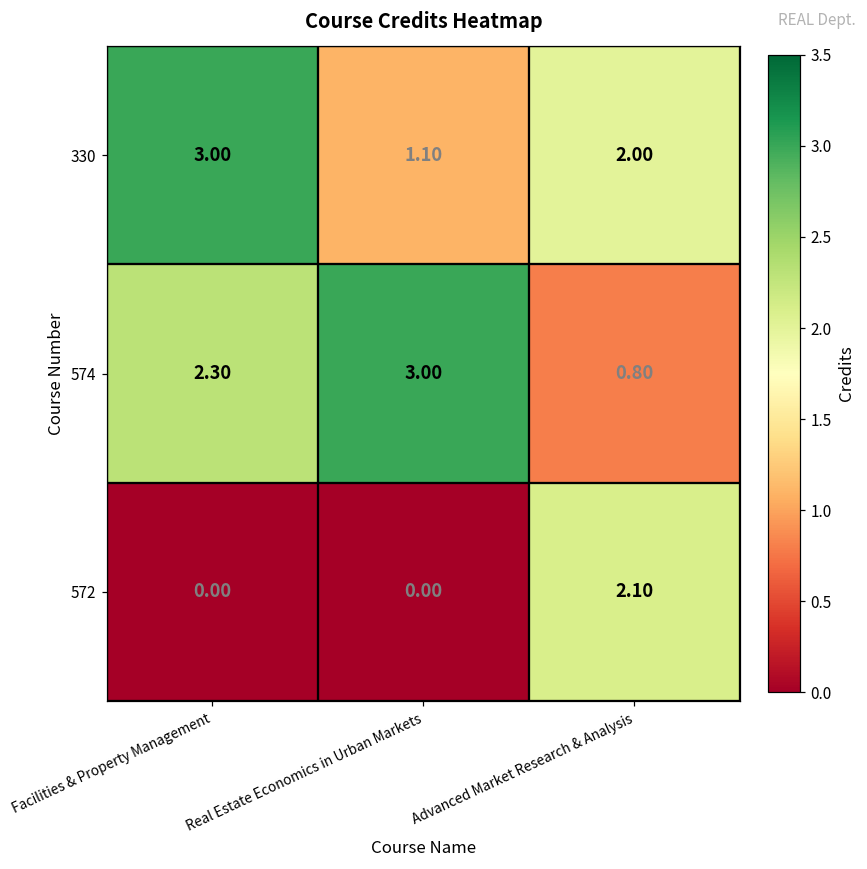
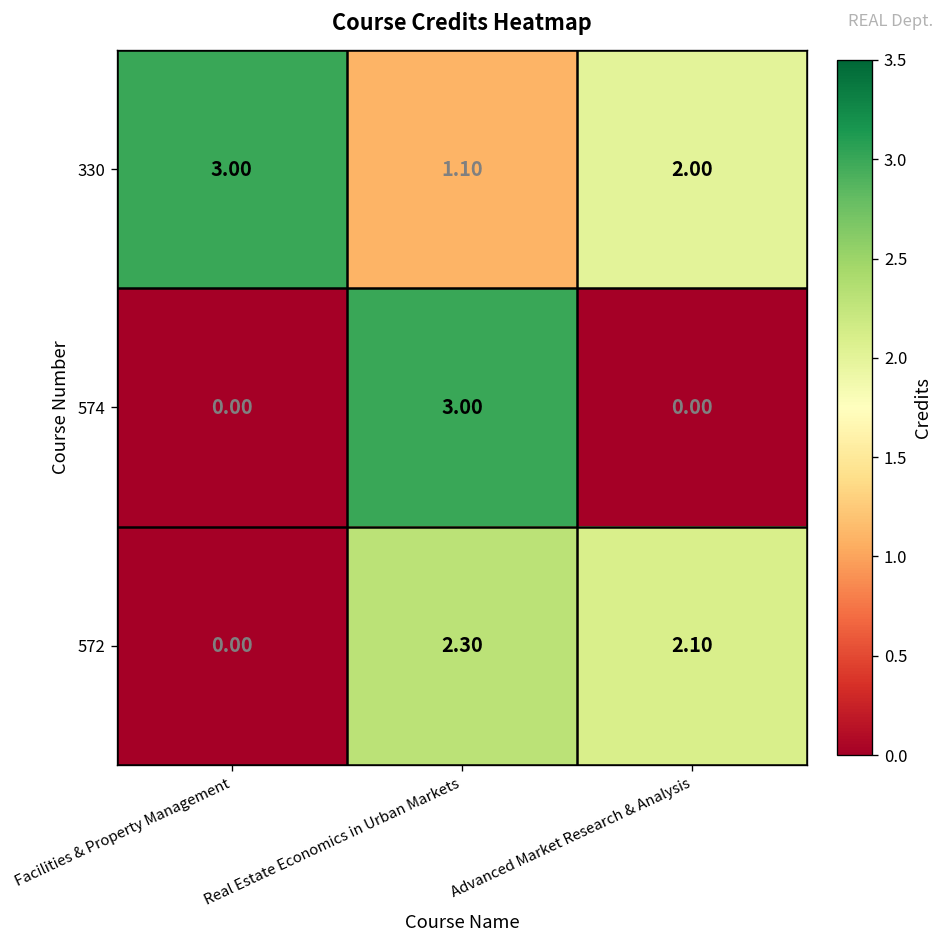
574, Facilities & Property Management: 2.30 -> 0.00
574, Advanced Market Research & Analysis: 0.80 -> 0.00
572, Real Estate Economics in Urban Markets: 0.00 -> 2.30
